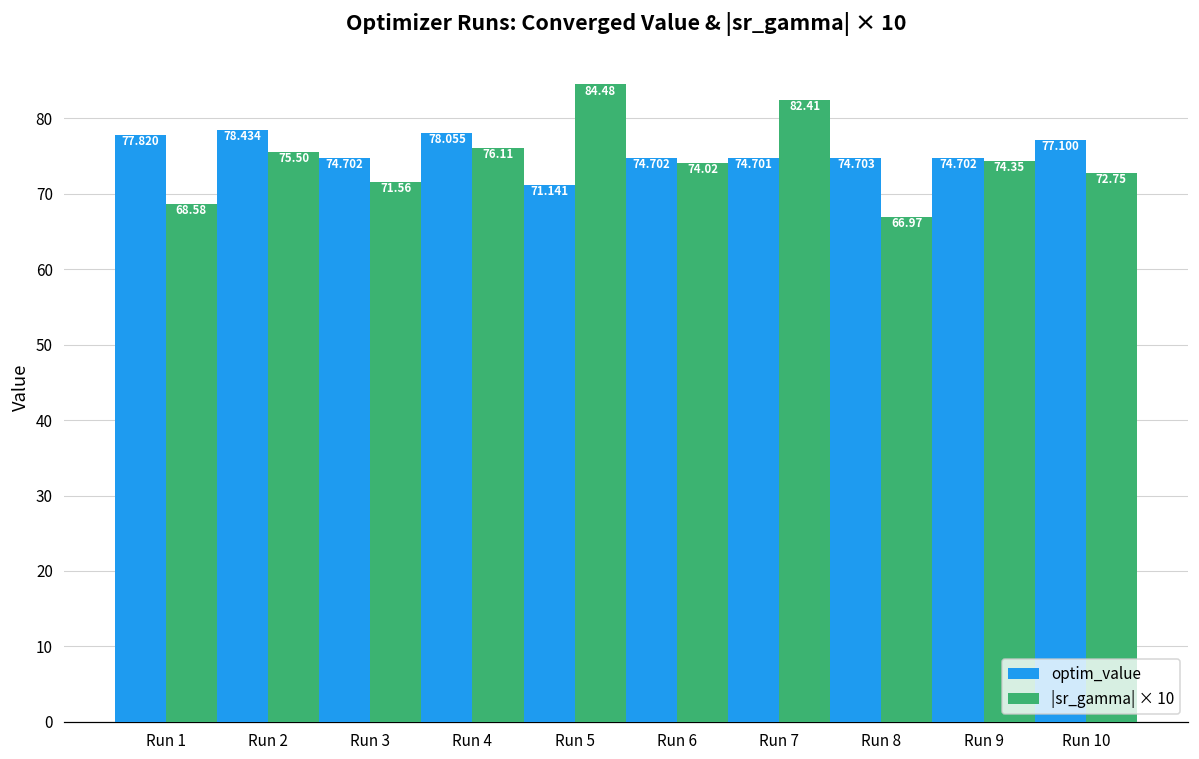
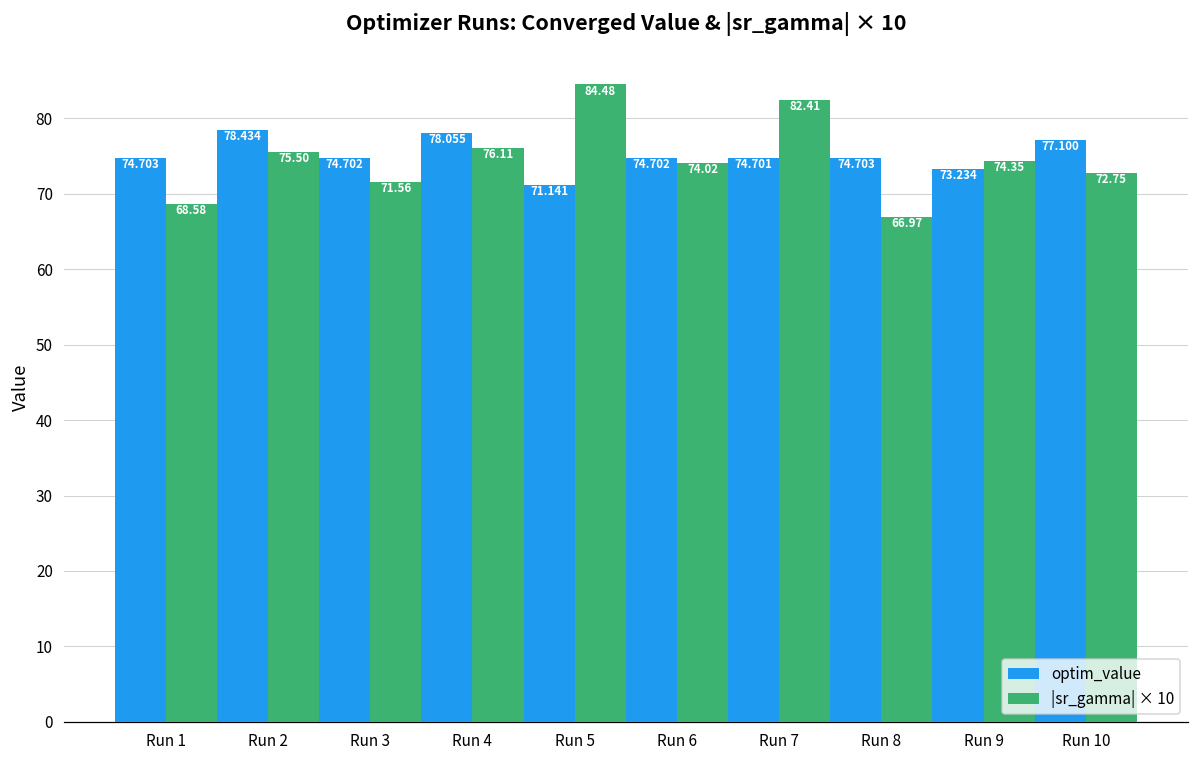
optim_value, Run 1: 77.820 -> 74.703
optim_value, Run 9: 74.702 -> 73.234
